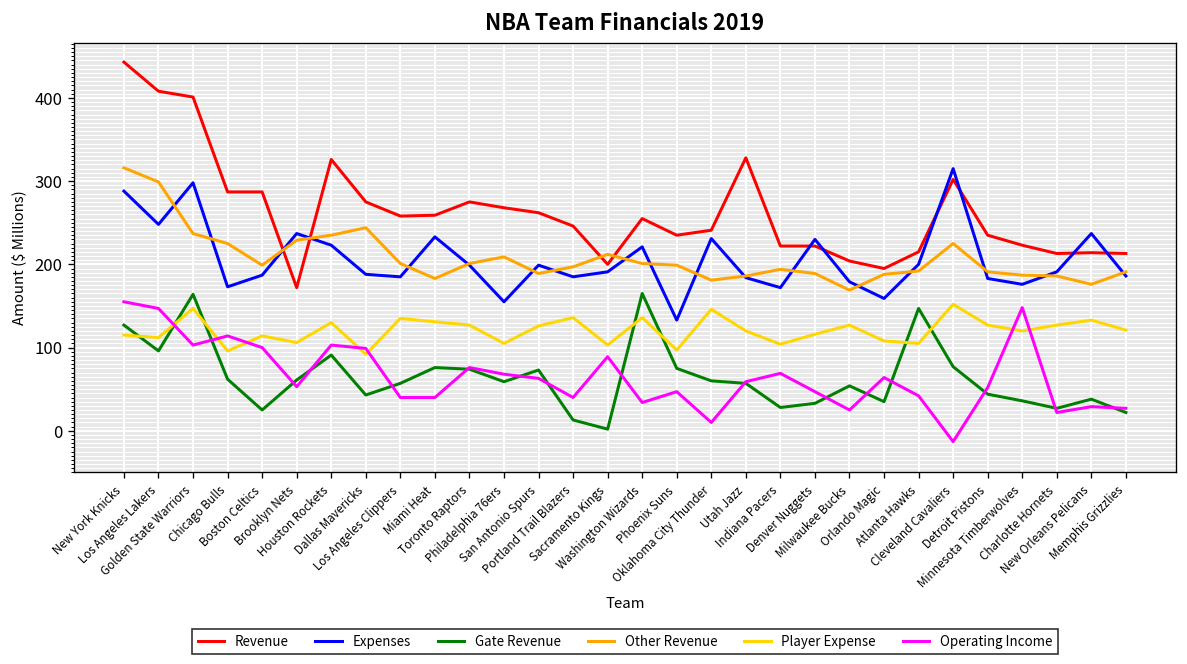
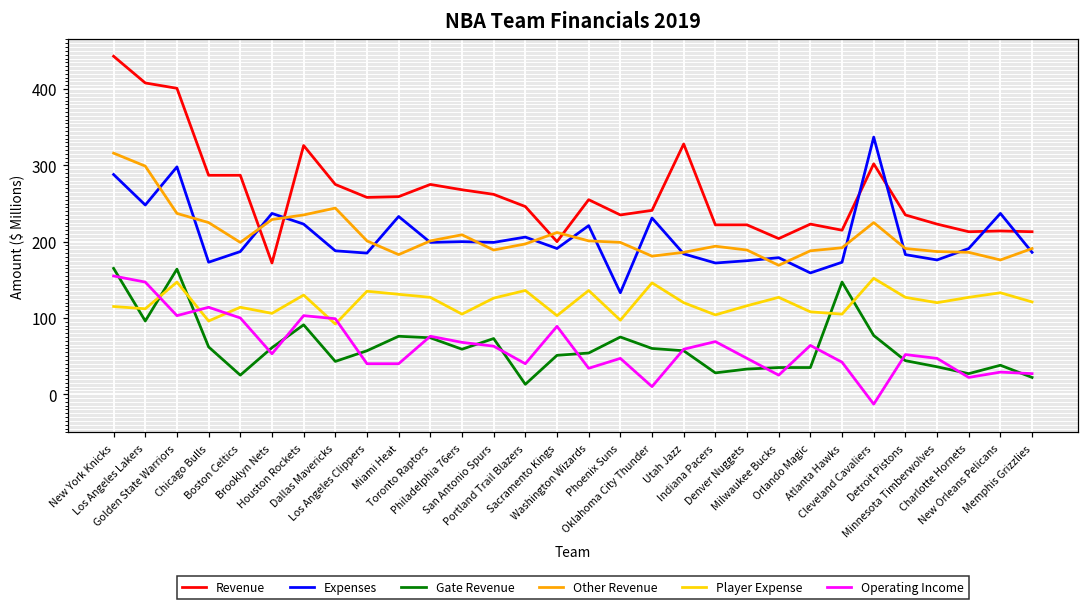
Gate Revenue, New York Knicks: 130 -> 170
Expenses, Philadelphia 76ers: 160 -> 200
Expenses, Portland Trail Blazers: 190 -> 210
Gate Revenue, Sacramento Kings: 0 -> 50
Gate Revenue, Washington Wizards: 170 -> 50
Expenses, Denver Nuggets: 230 -> 180
Gate Revenue, Milwaukee Bucks: 50 -> 40
Revenue, Orlando Magic: 200 -> 220
Expenses, Atlanta Hawks: 200 -> 170
Expenses, Cleveland Cavaliers: 320 -> 340
Operating Income, Minnesota Timberwolves: 150 -> 50
